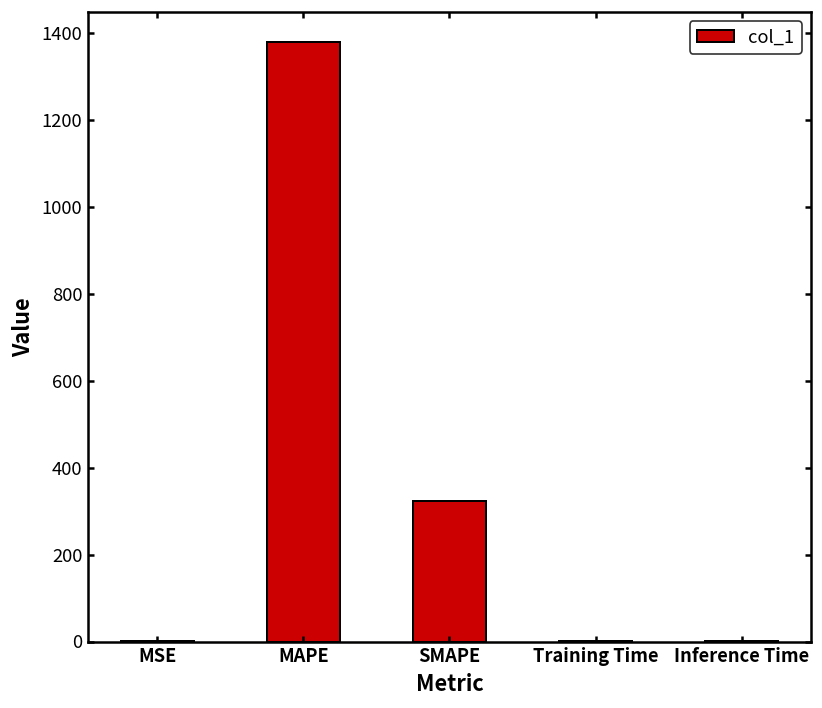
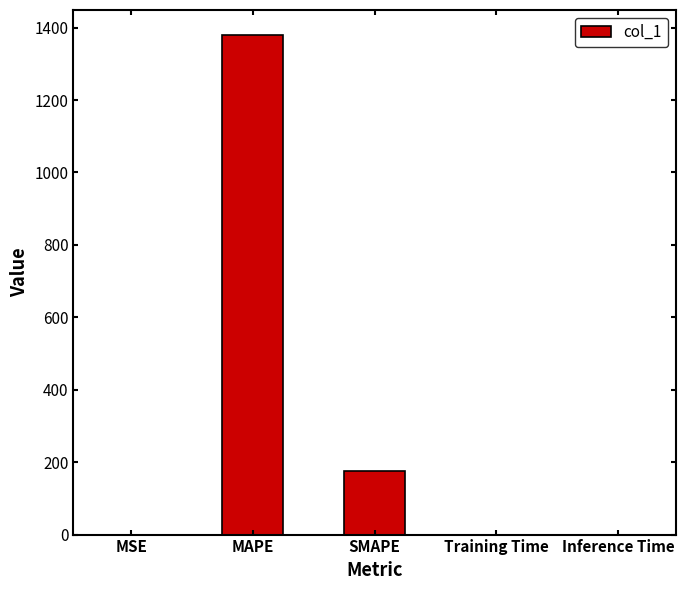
SMAPE: 320 -> 170
